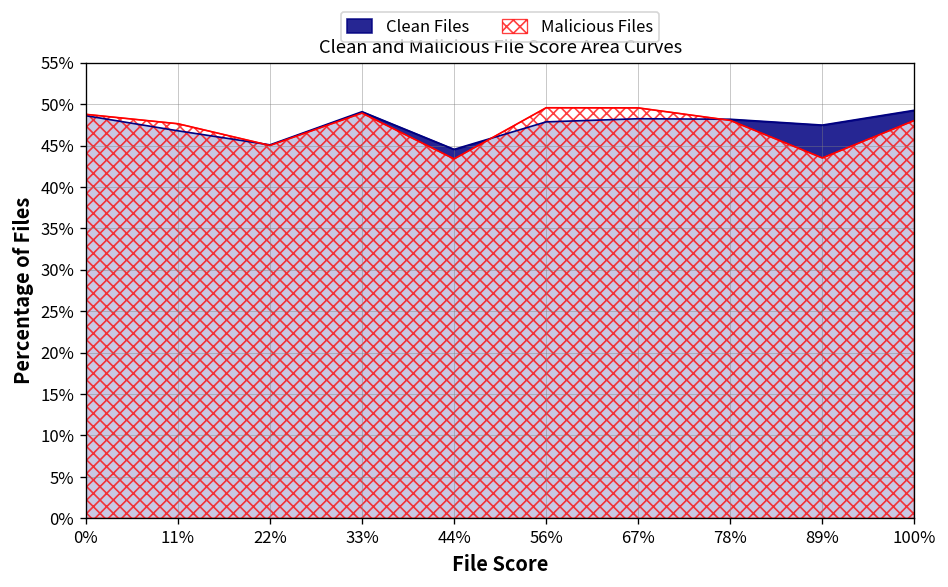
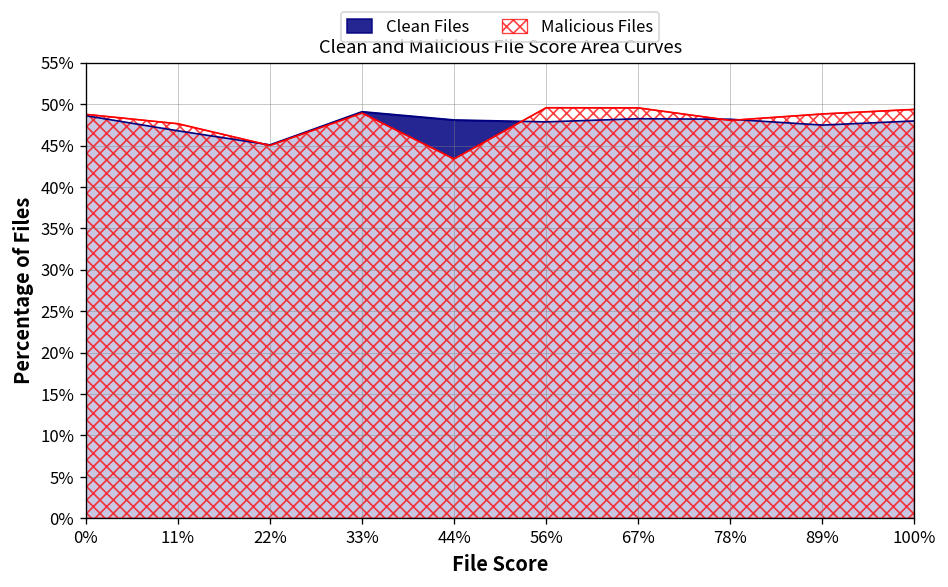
Clean Files, 44%: 45% -> 48%
Malicious Files, 89%: 44% -> 49%
Clean Files, 100%: 49% -> 48%
Malicious Files, 100%: 48% -> 49%
